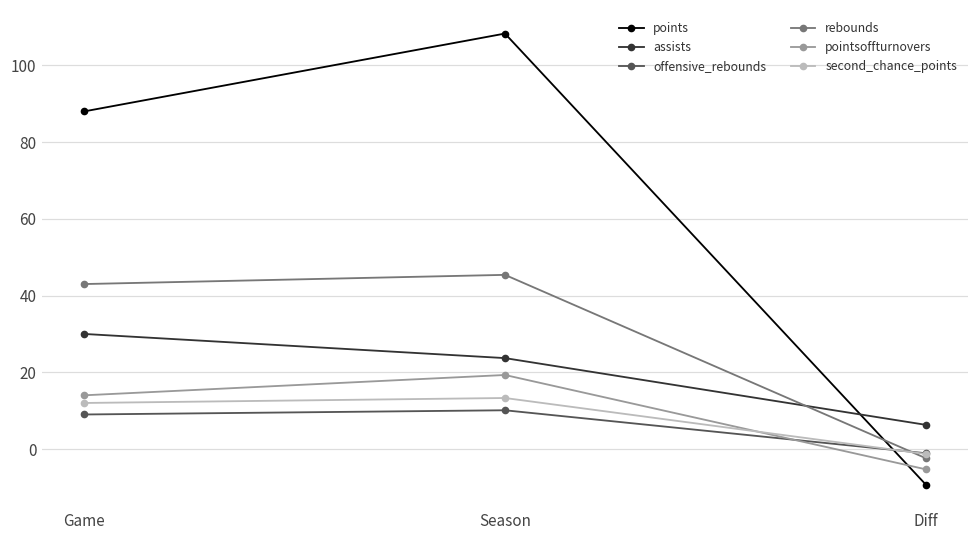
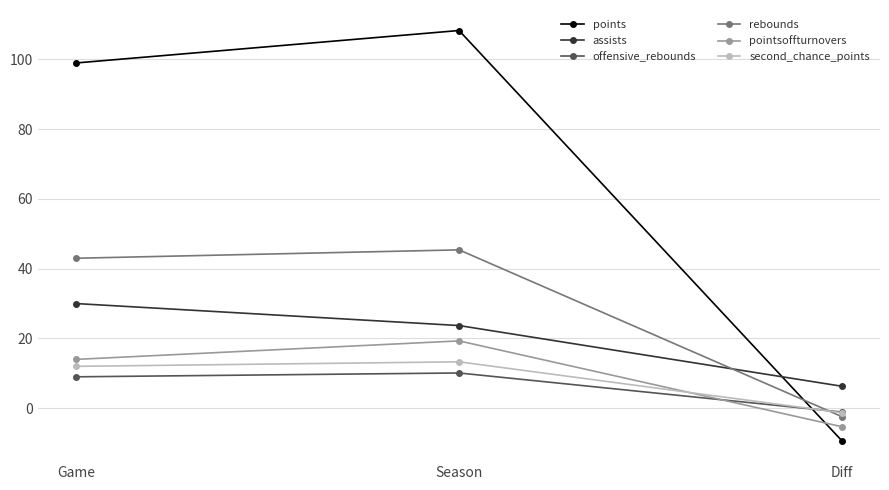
points, Game: 88 -> 99
